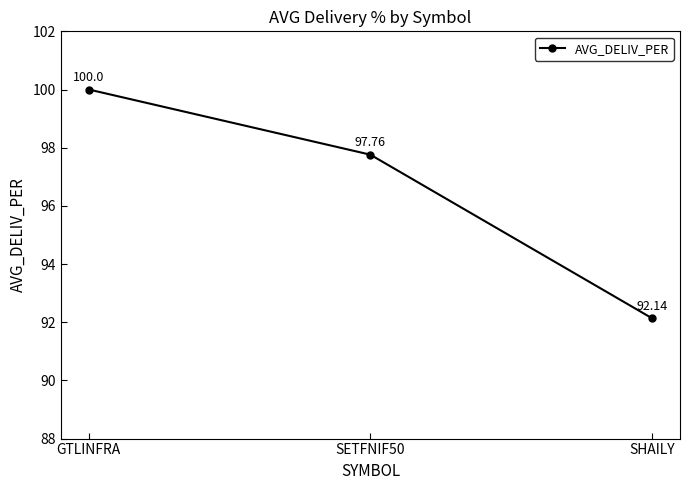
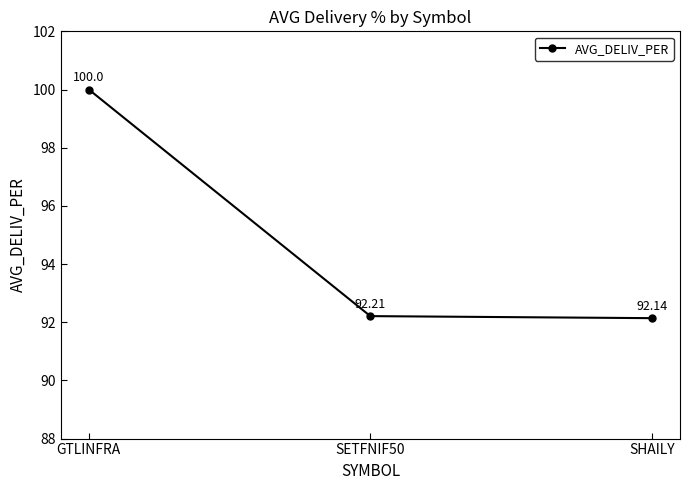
SETFNIF50: 97.76 -> 92.21
